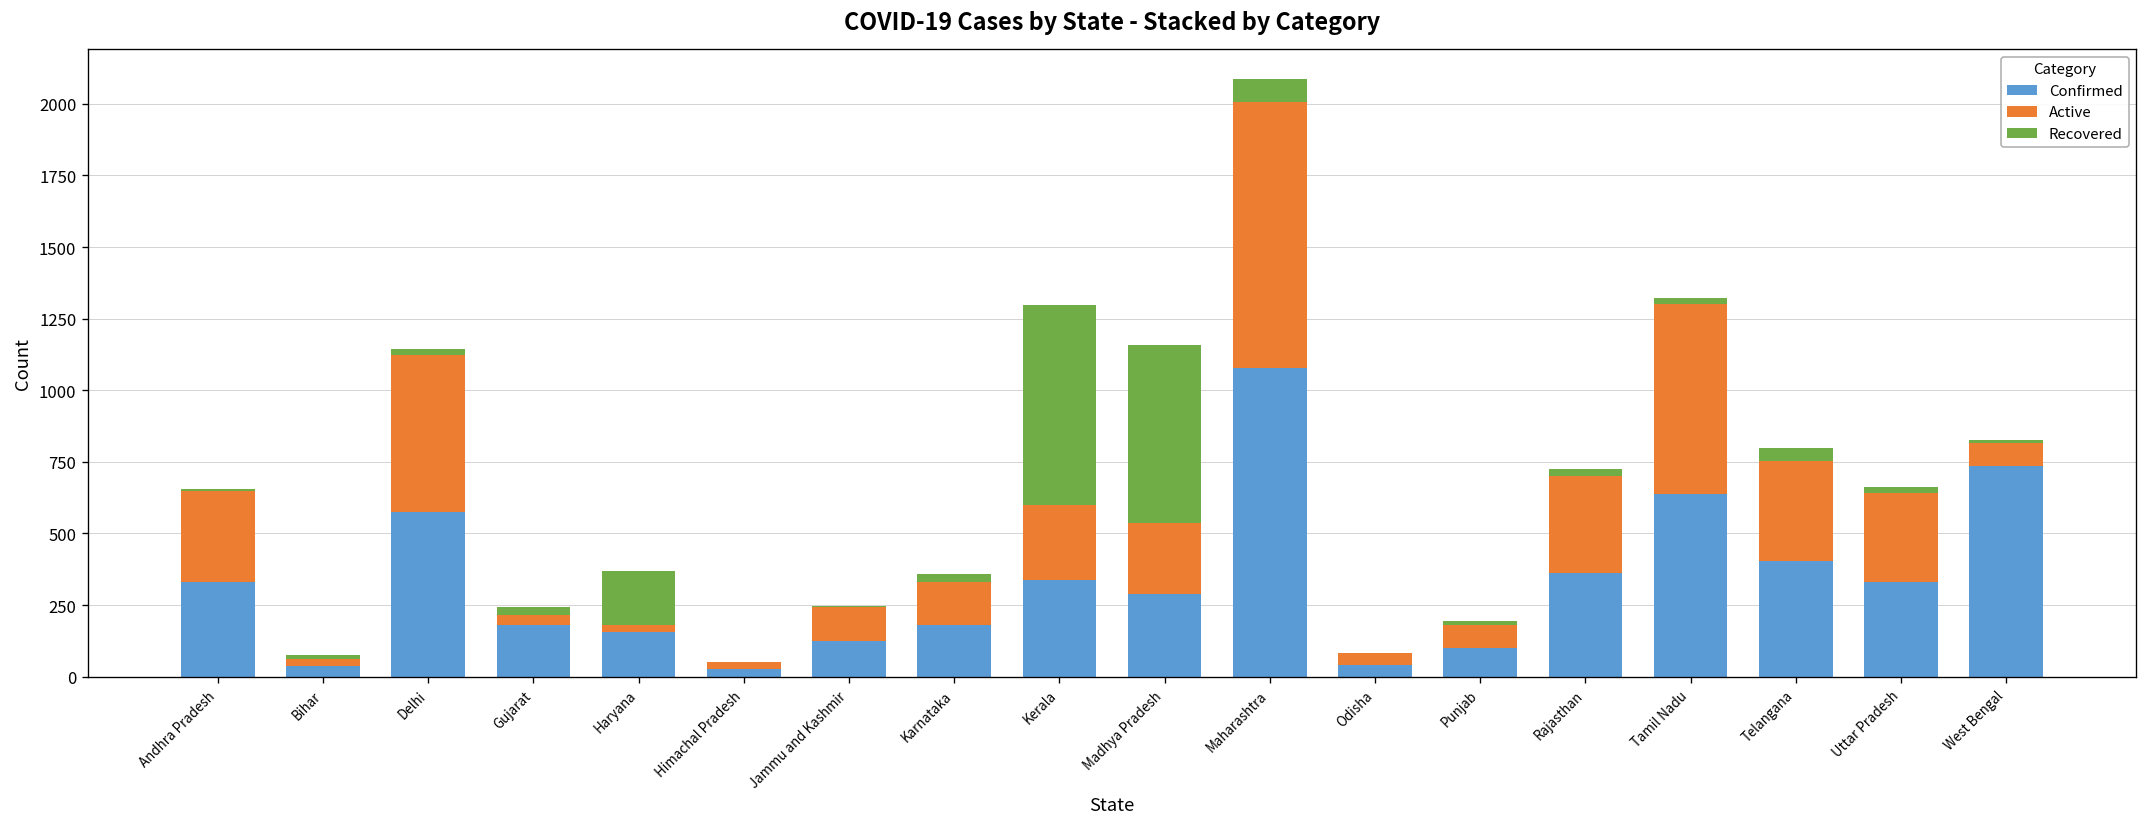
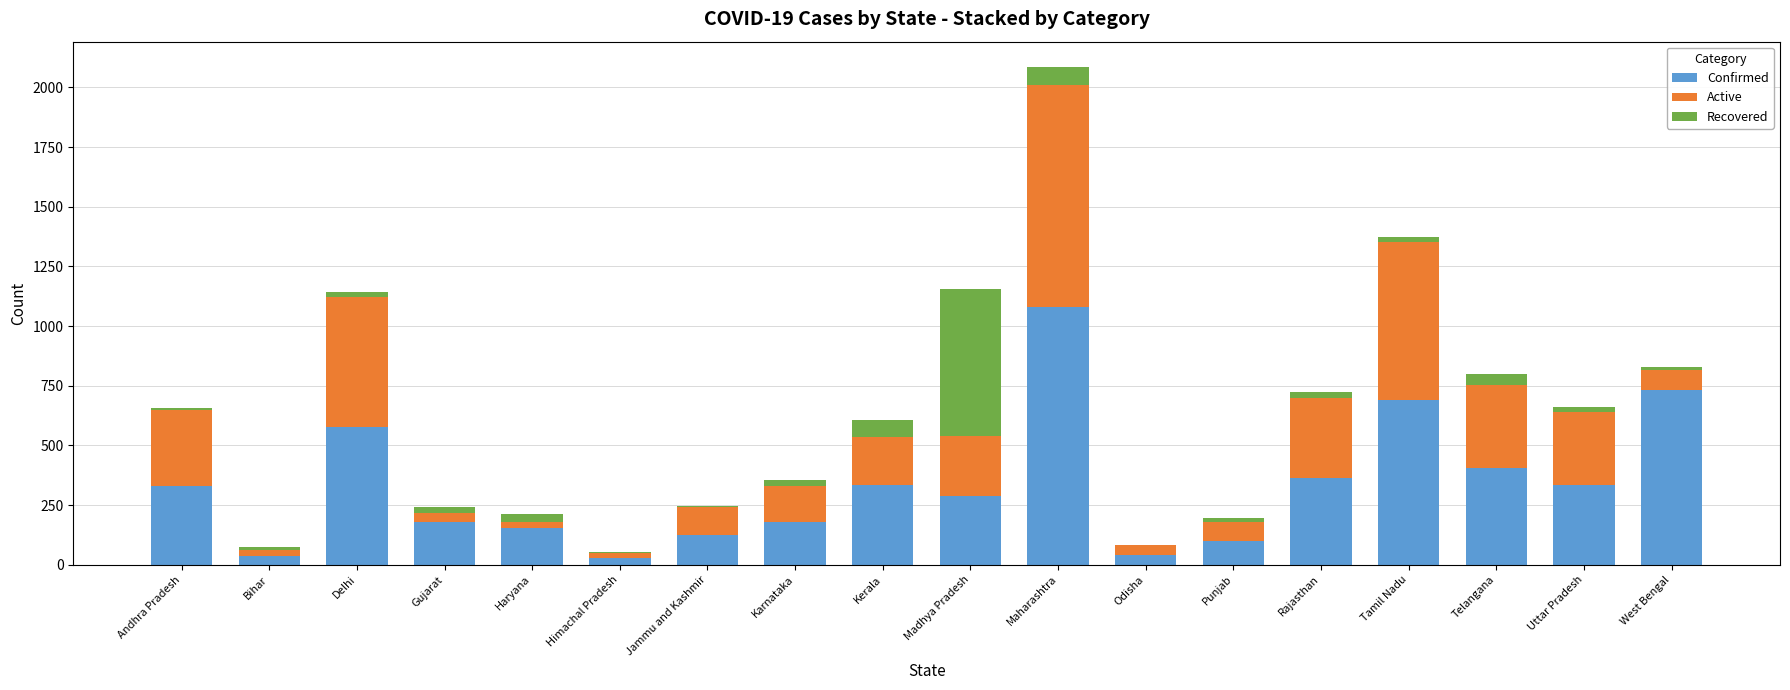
Recovered, Haryana: 190 -> 30
Active, Kerala: 260 -> 200
Recovered, Kerala: 700 -> 70
Confirmed, Tamil Nadu: 640 -> 690
